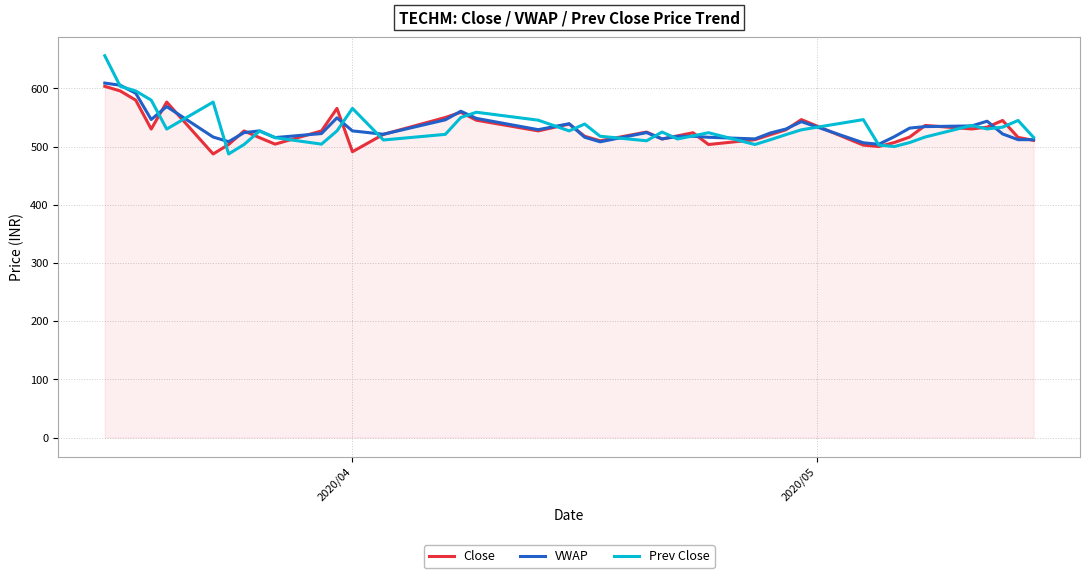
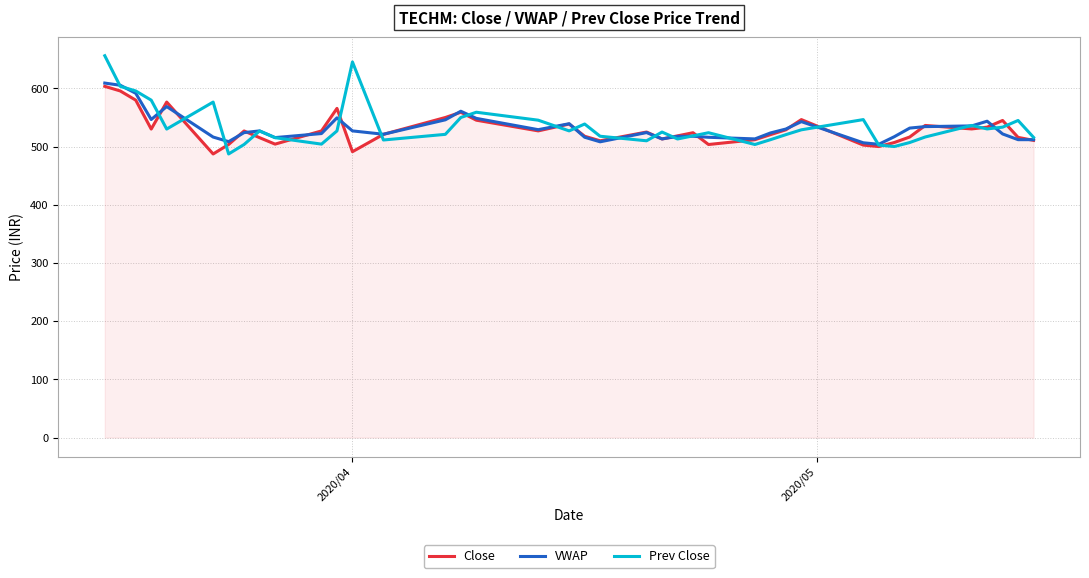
Prev Close, 2020/04: 570 -> 650
